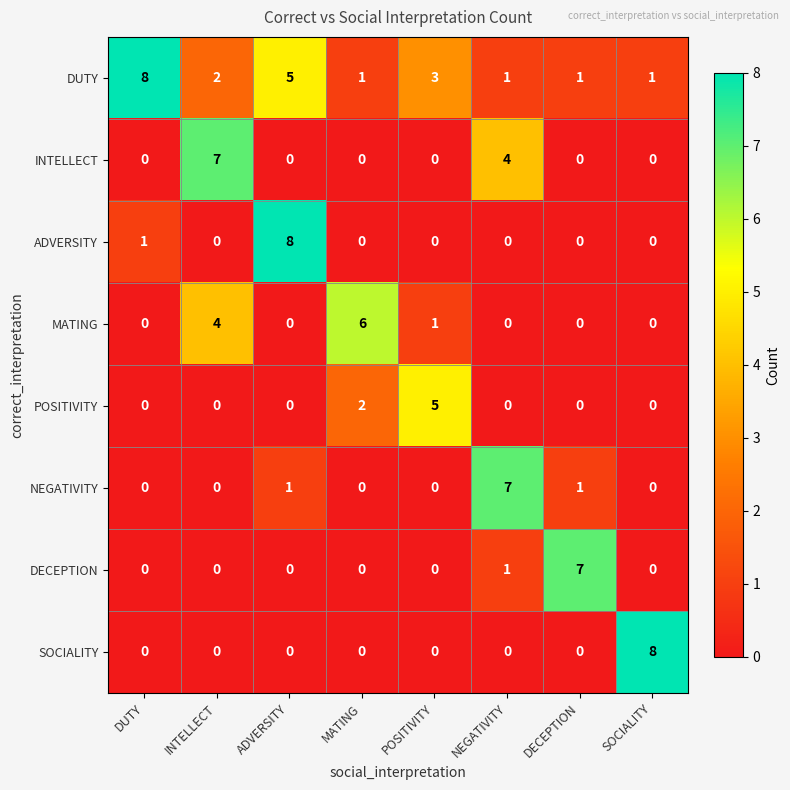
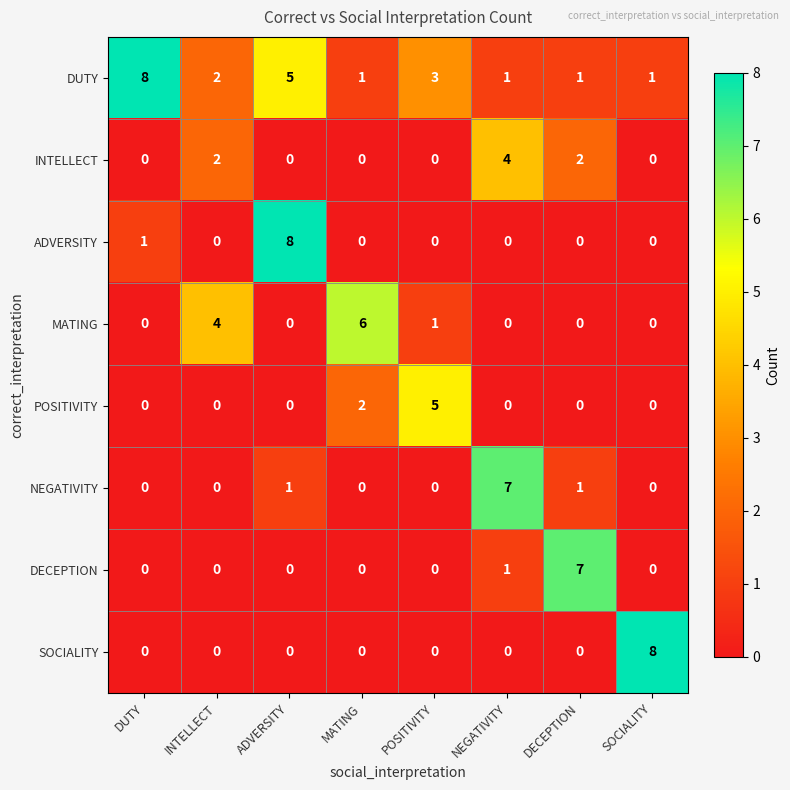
INTELLECT, INTELLECT: 7 -> 2
INTELLECT, DECEPTION: 0 -> 2
